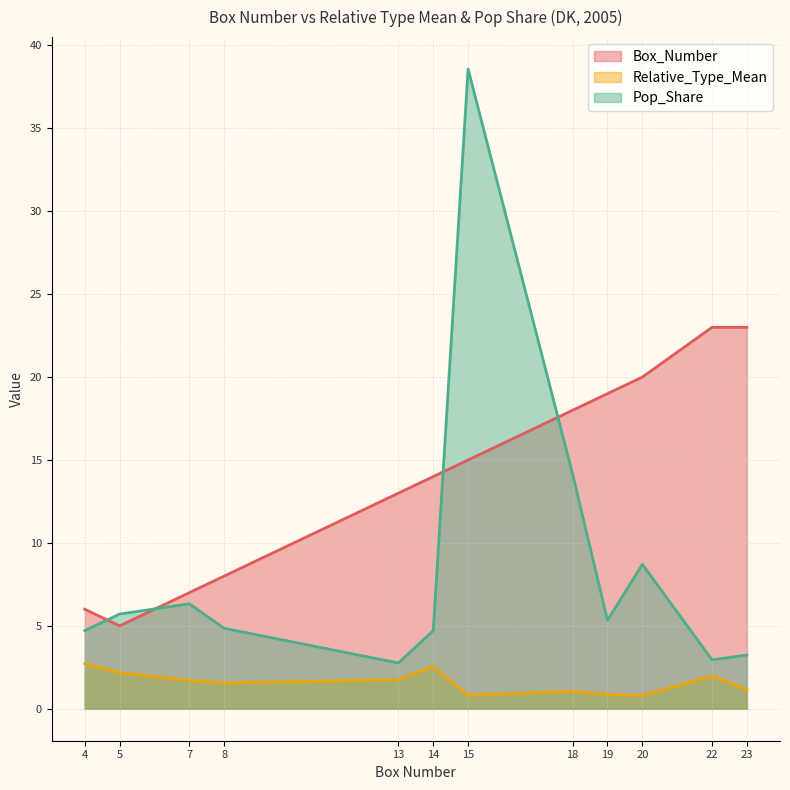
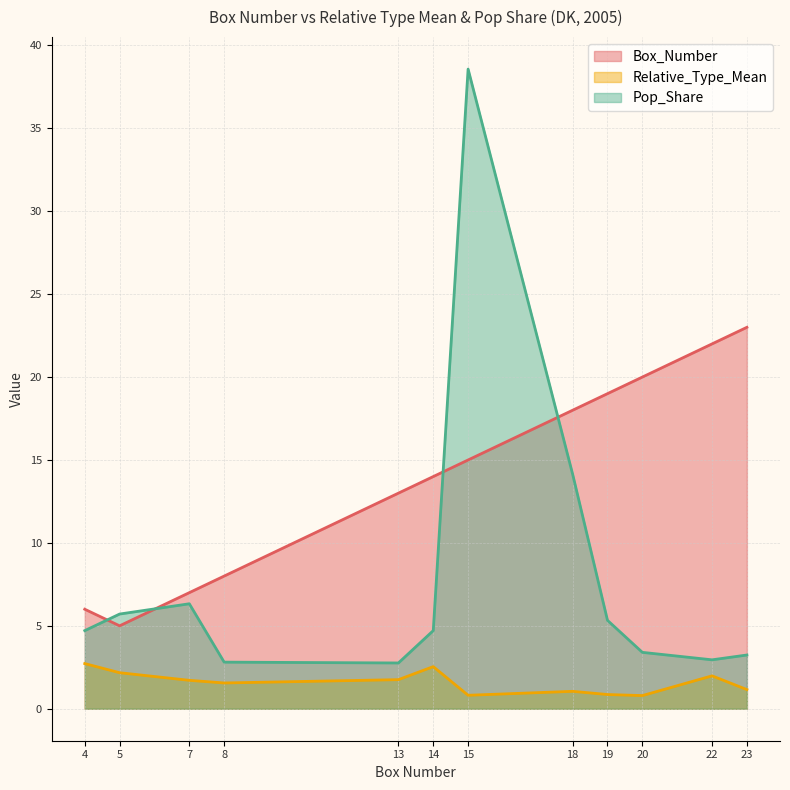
Pop_Share, 8: 4.9 -> 2.8
Pop_Share, 20: 8.7 -> 3.4
Box_Number, 22: 23 -> 22
